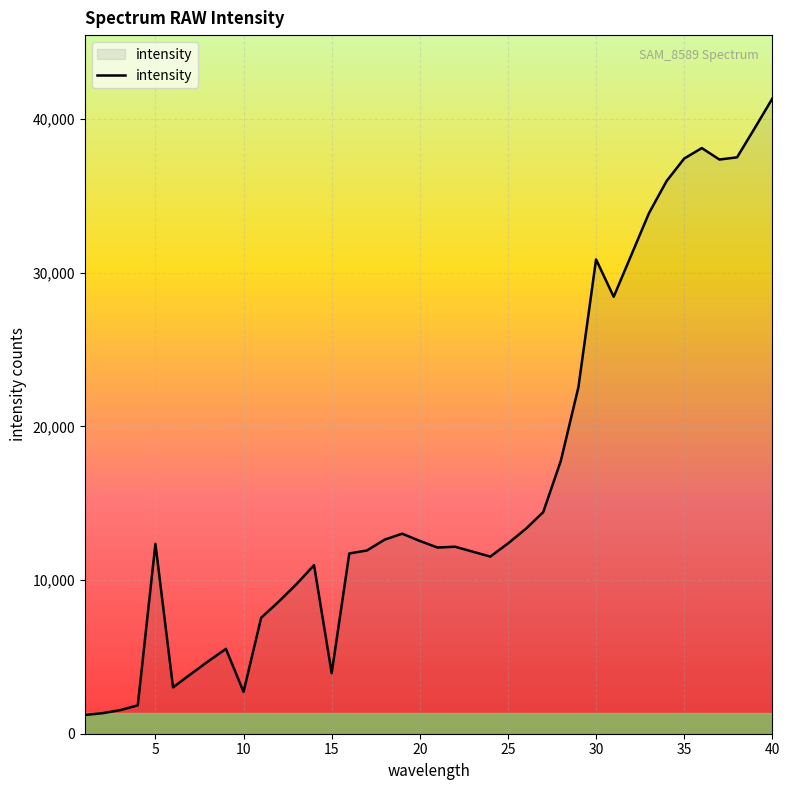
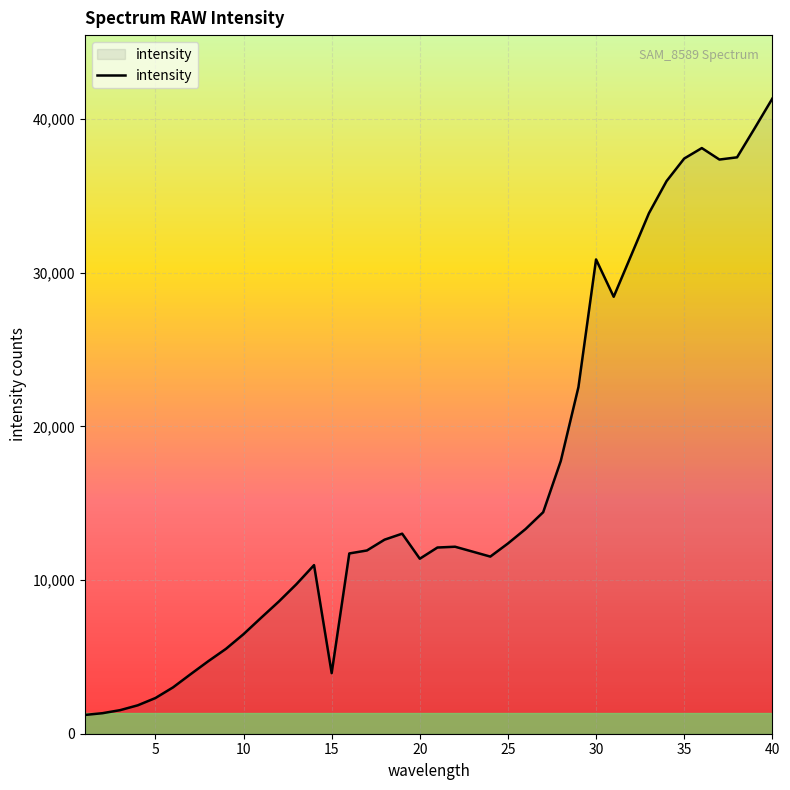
5: 12,400 -> 2,300
10: 2,700 -> 6,500
20: 12,600 -> 11,400
